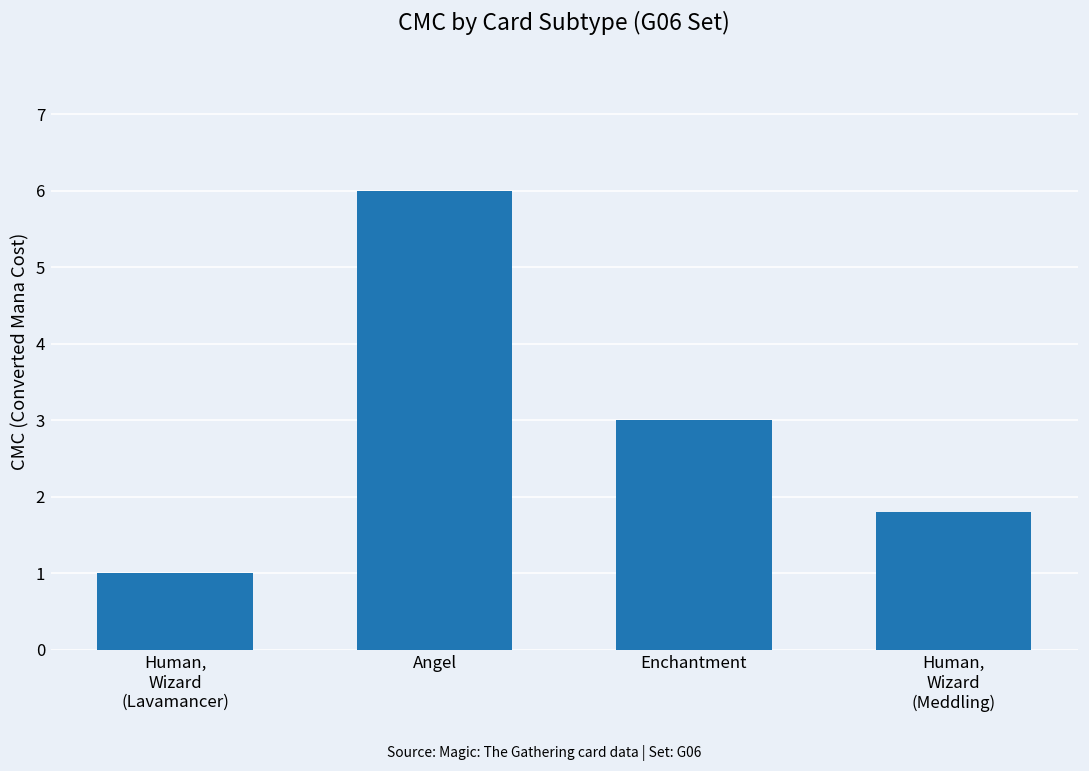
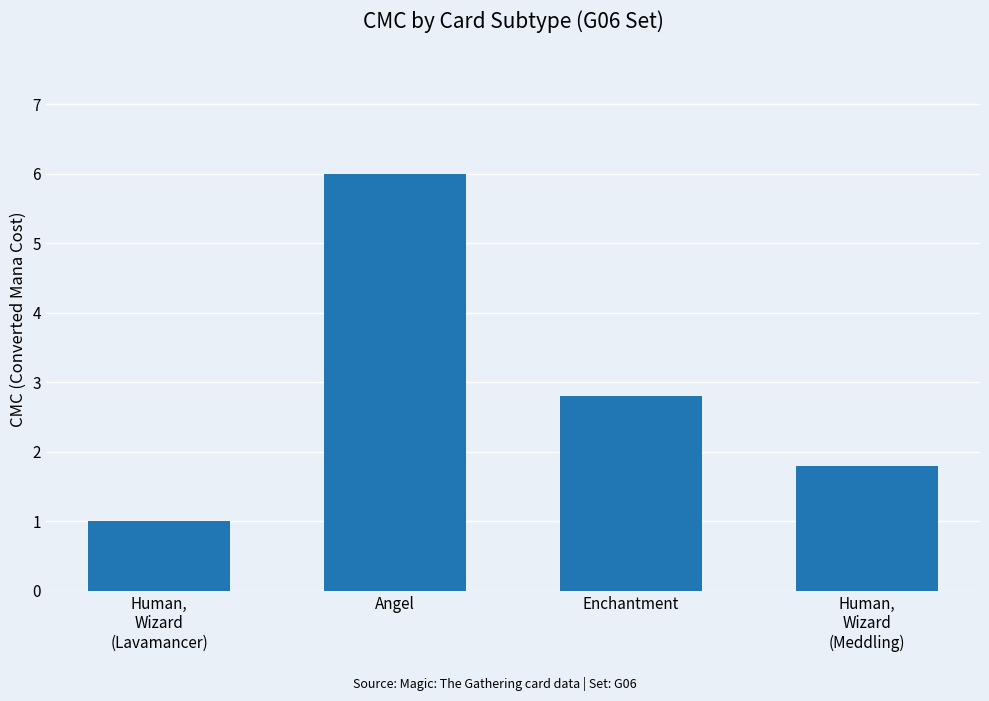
Enchantment: 3.0 -> 2.8
